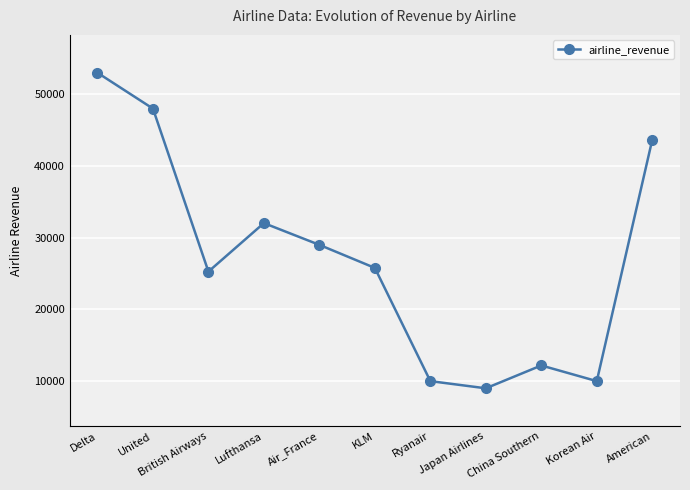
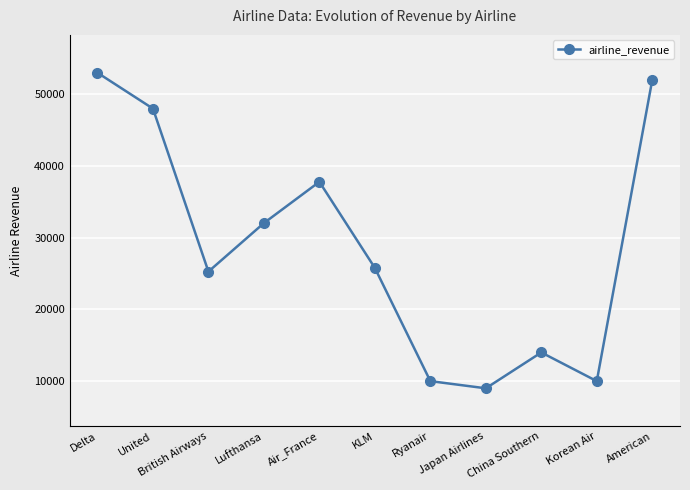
Air_France: 29000 -> 38000
China Southern: 12000 -> 14000
American: 44000 -> 52000
